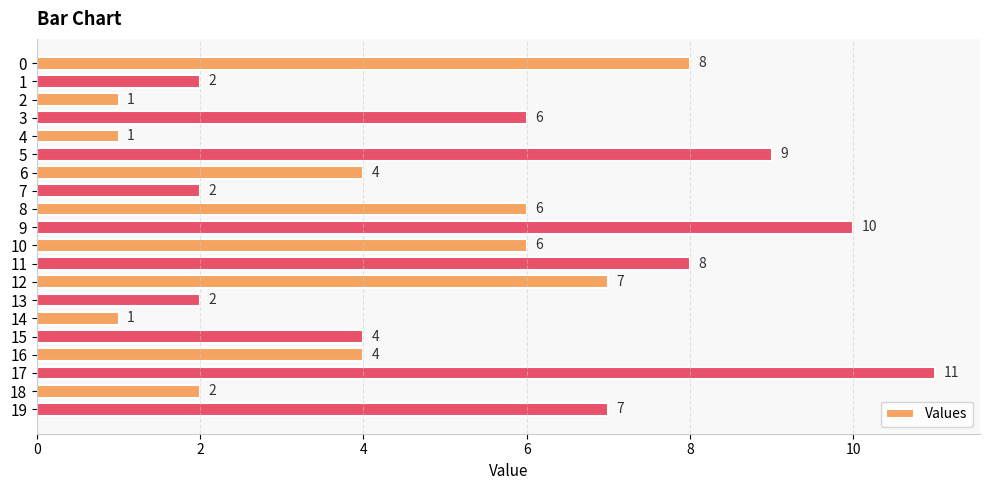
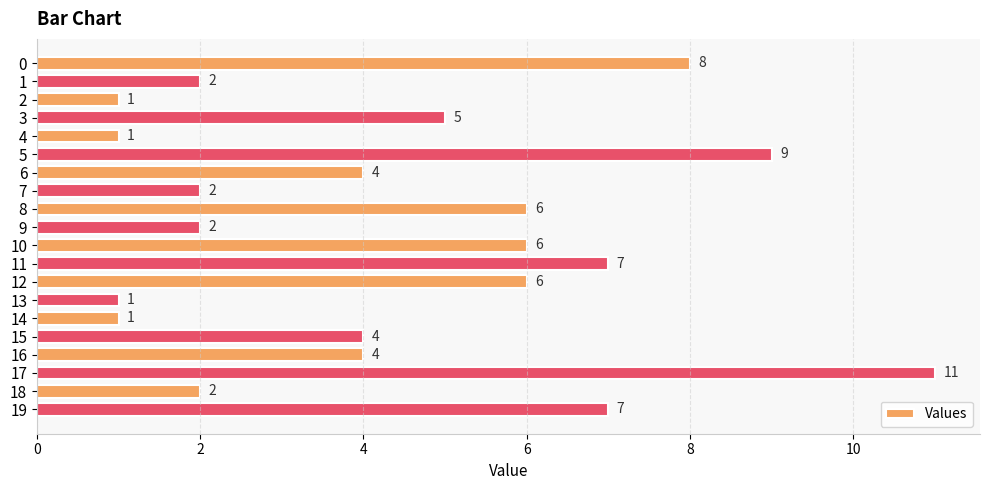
3: 6 -> 5
9: 10 -> 2
11: 8 -> 7
12: 7 -> 6
13: 2 -> 1
